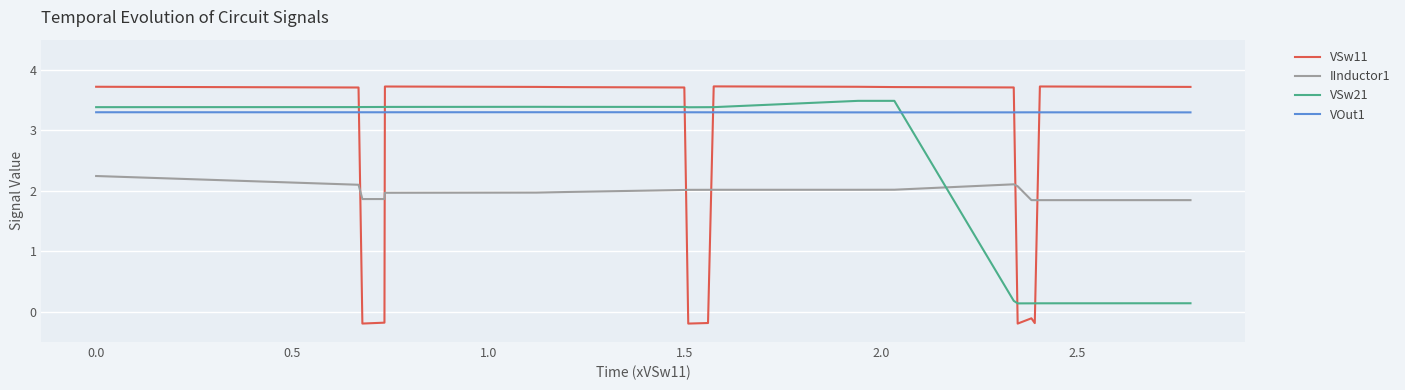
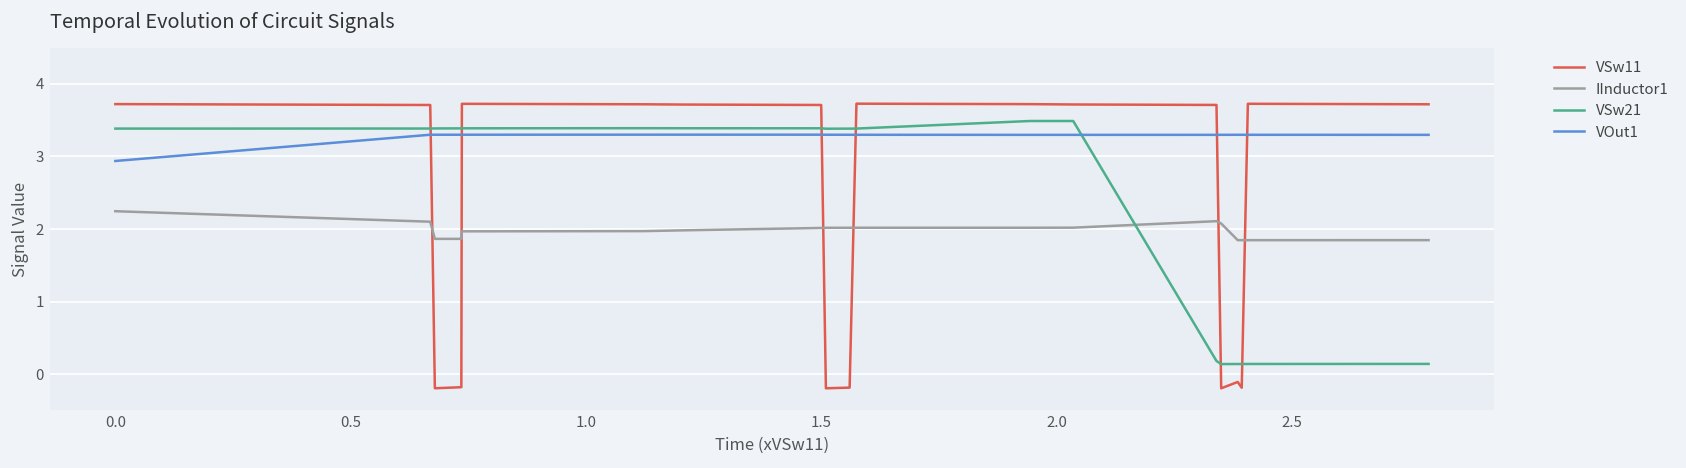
VOut1, 0.0: 3.3 -> 2.9
